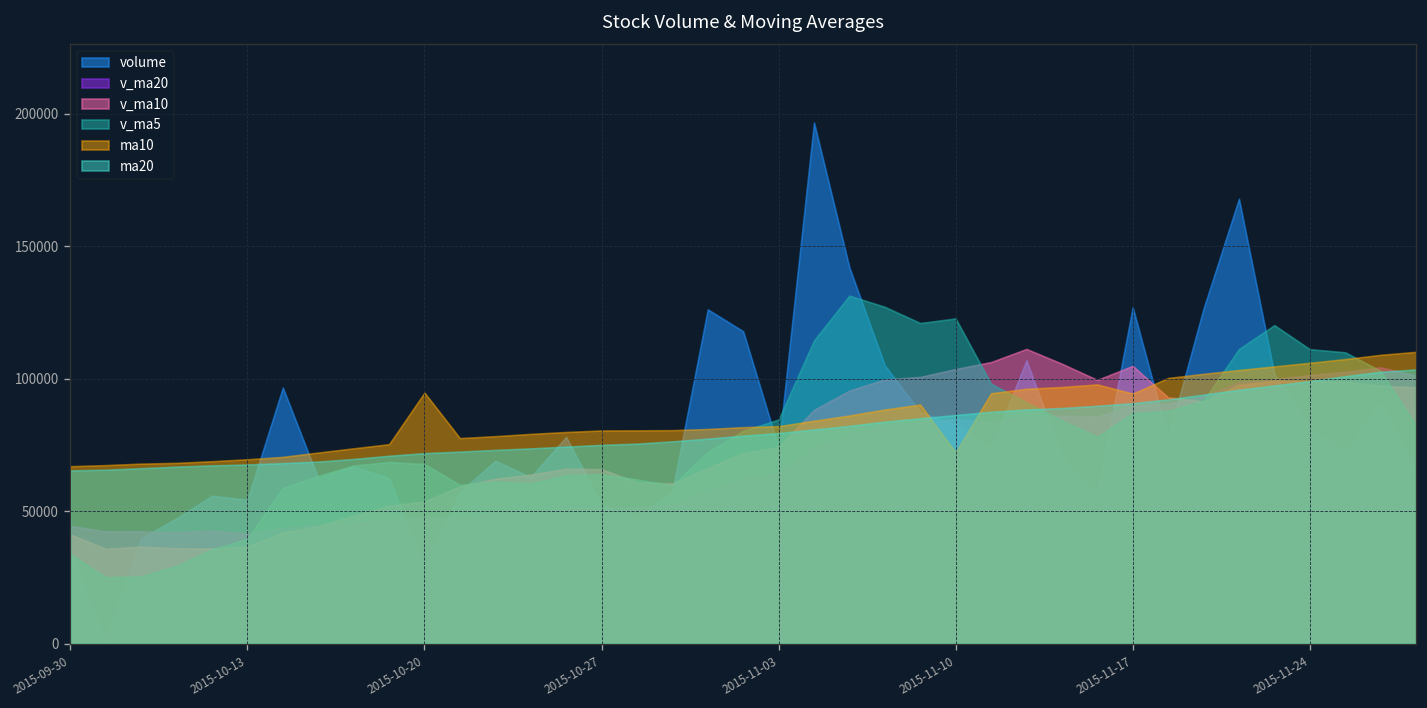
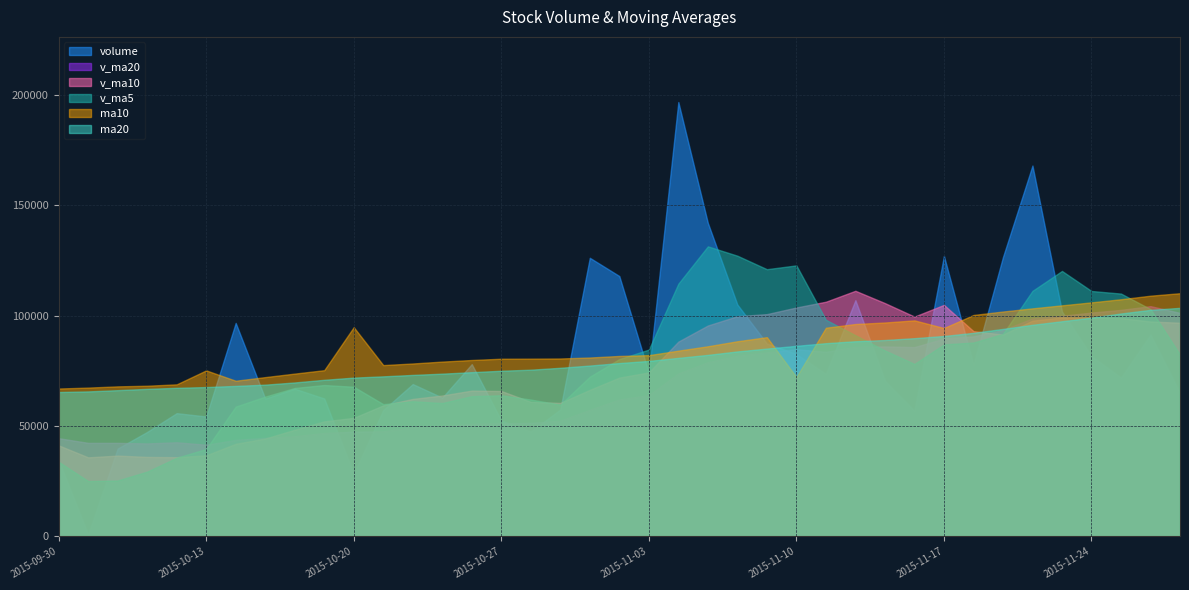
ma10, 2015-10-13: 70000 -> 75000
